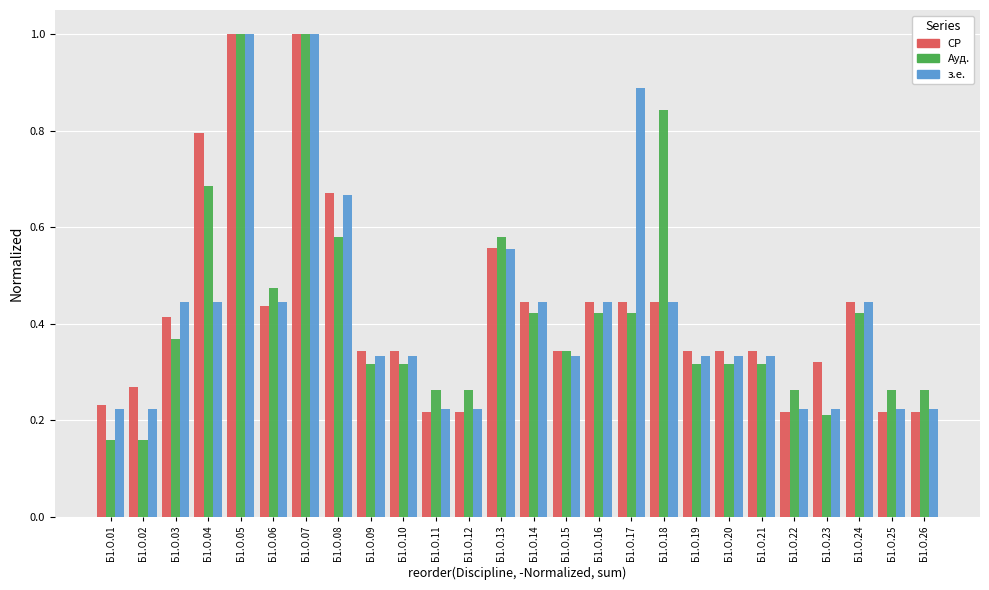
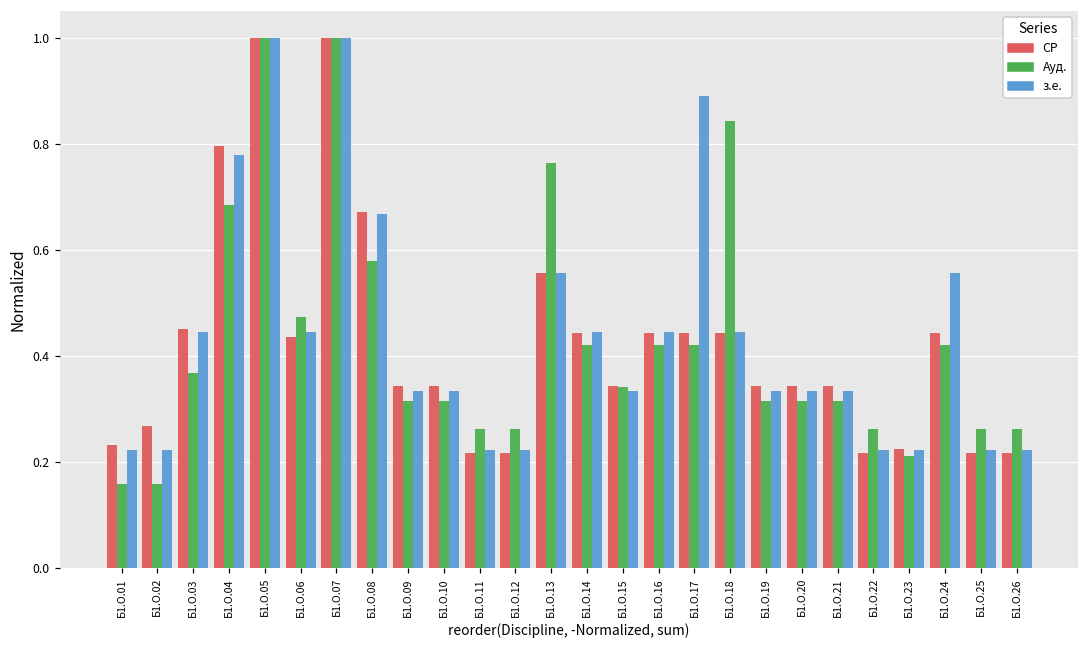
СР, Б1.О.03: 0.41 -> 0.45
з.е., Б1.О.04: 0.44 -> 0.78
Ауд., Б1.О.13: 0.58 -> 0.76
СР, Б1.О.23: 0.32 -> 0.22
з.е., Б1.О.24: 0.44 -> 0.56
